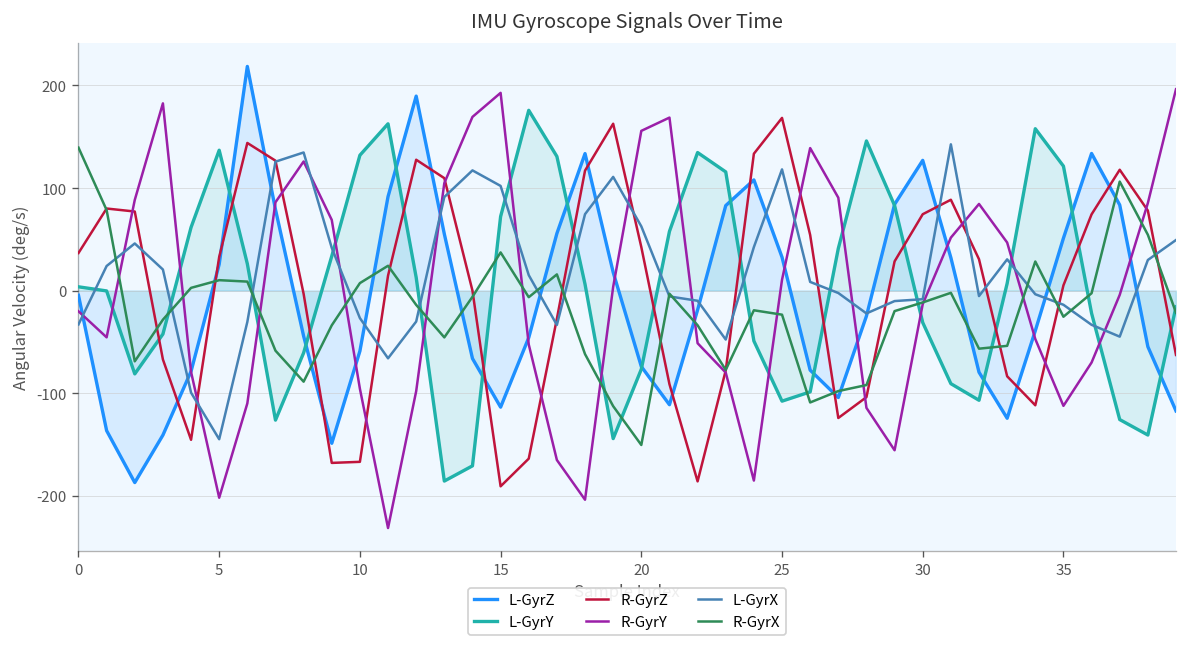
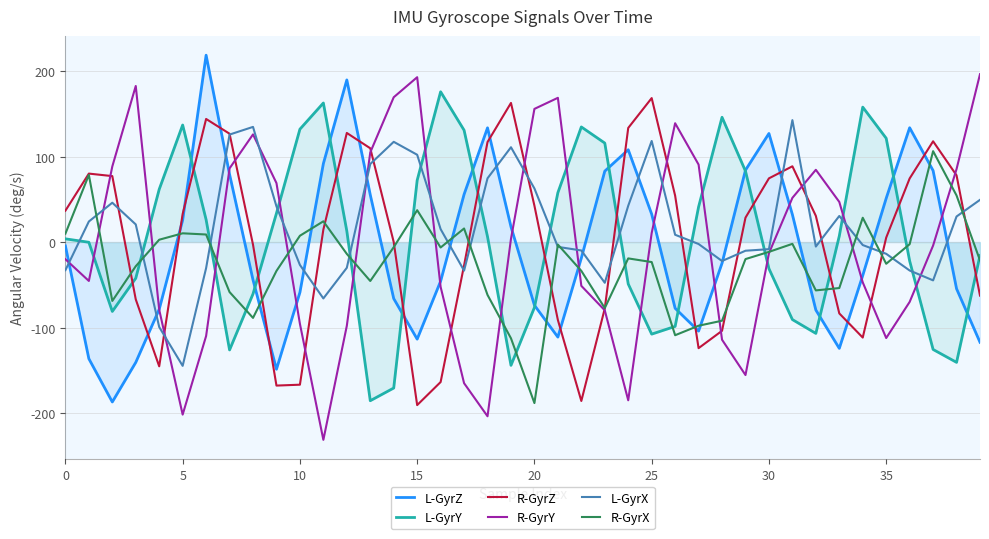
R-GyrX, 0: 140 -> 10
R-GyrX, 20: -150 -> -190
